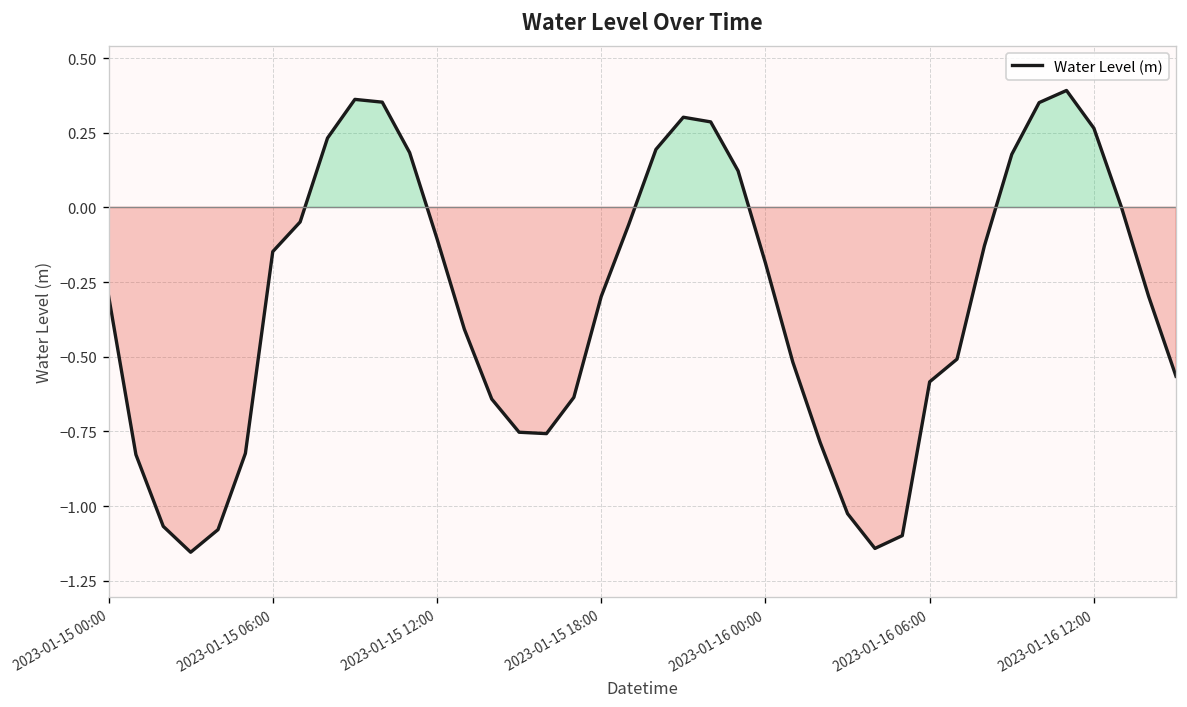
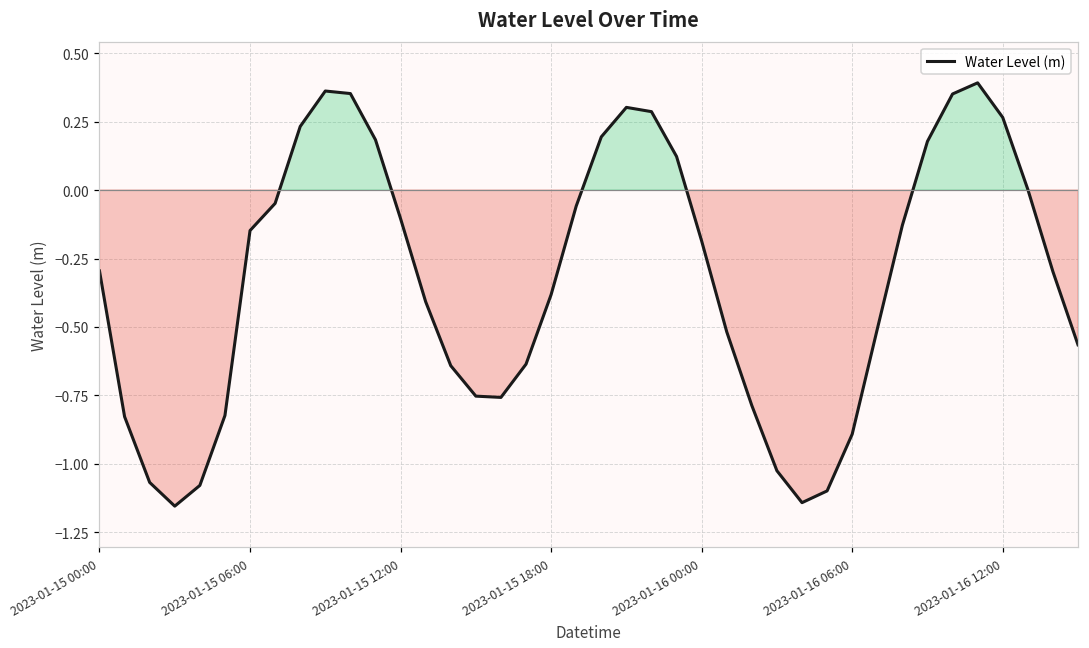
2023-01-15 18:00: -0.30 -> -0.38
2023-01-16 06:00: -0.58 -> -0.89
